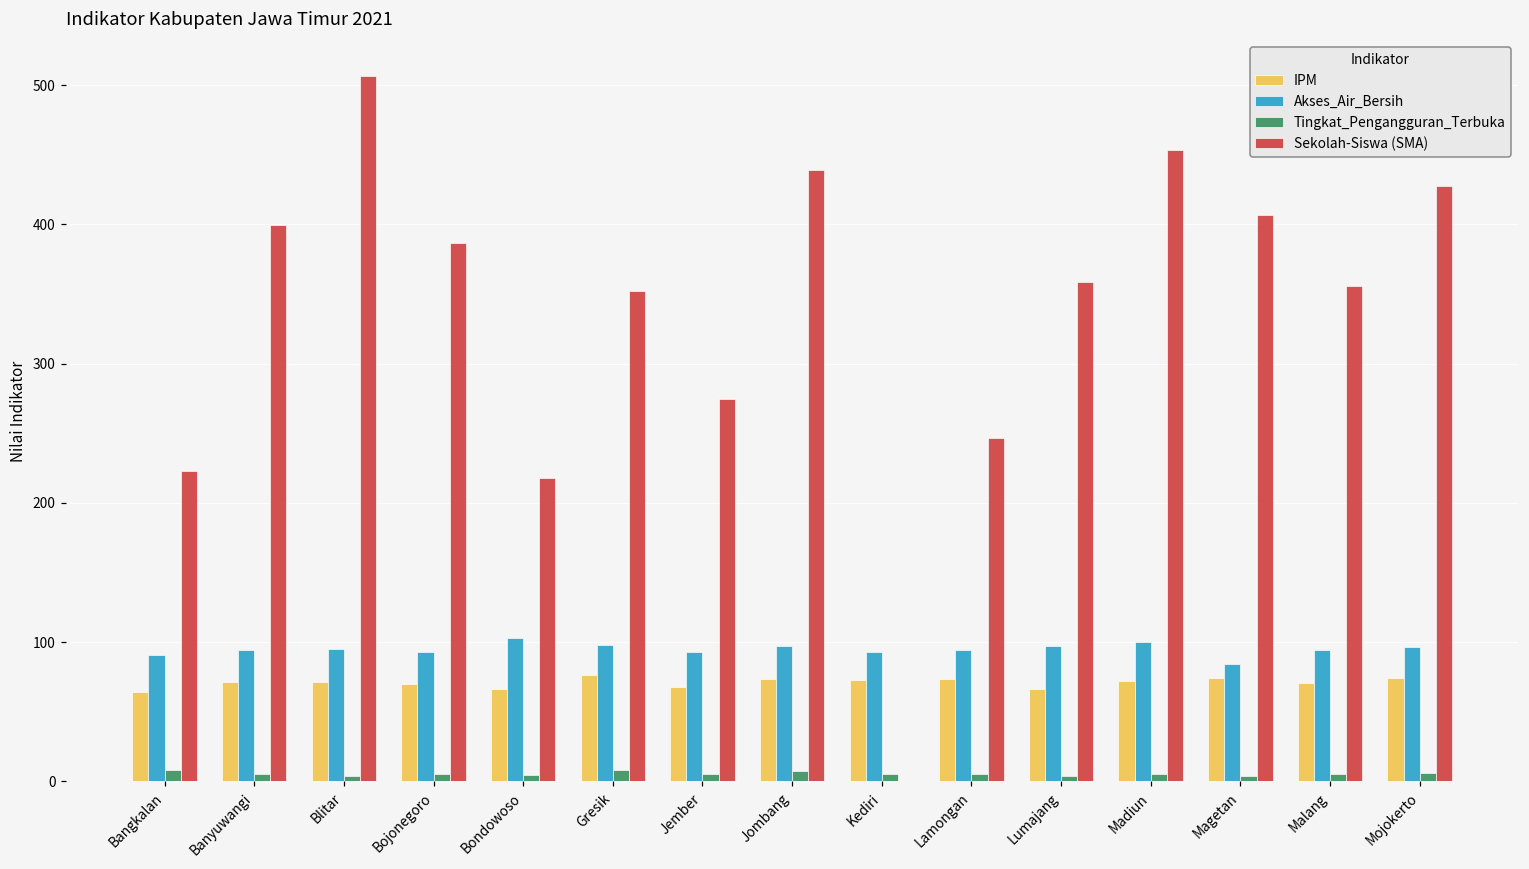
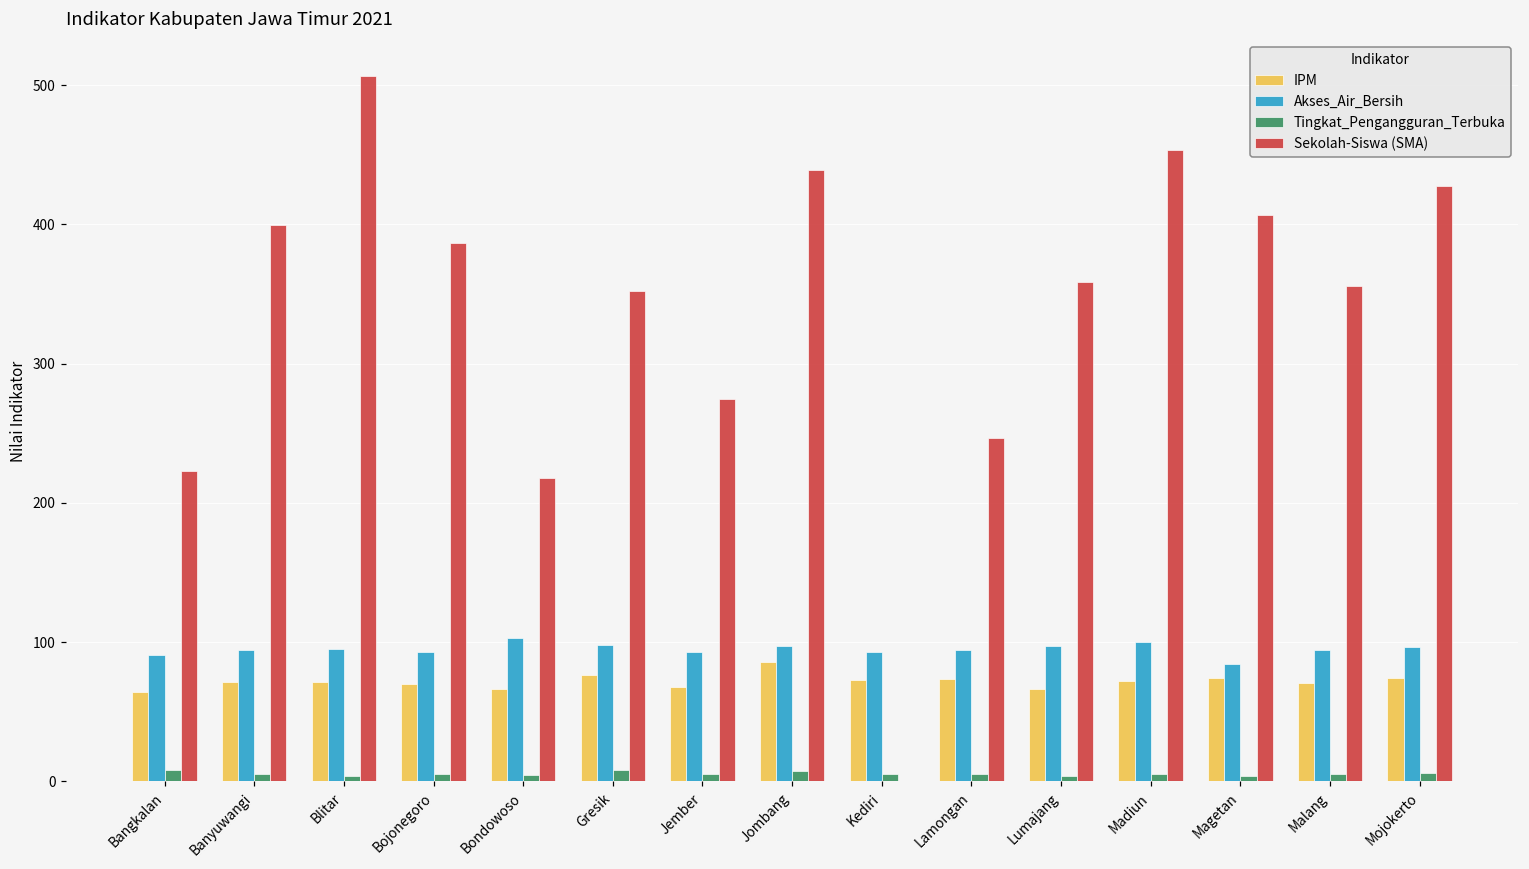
IPM, Jombang: 73 -> 86
